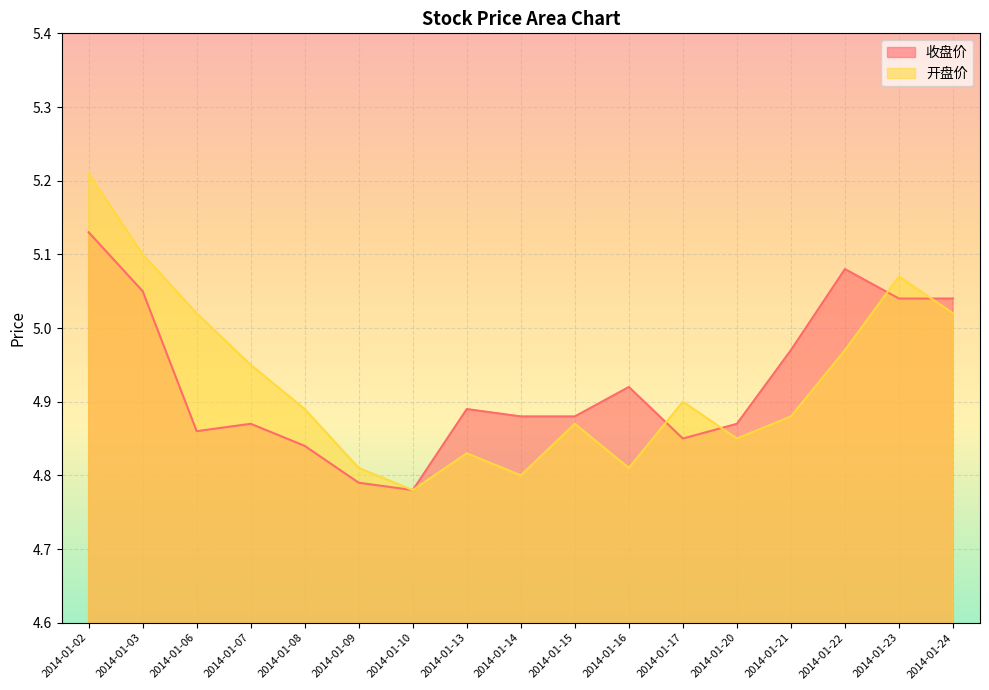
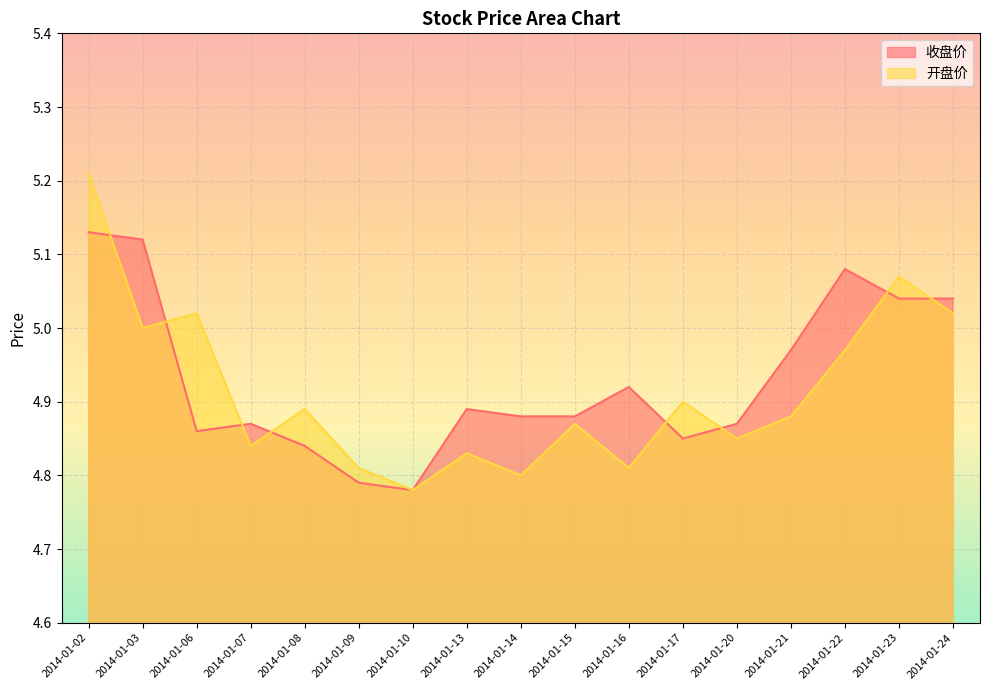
收盘价, 2014-01-03: 5.05 -> 5.12
开盘价, 2014-01-03: 5.1 -> 5.0
开盘价, 2014-01-07: 4.95 -> 4.84
